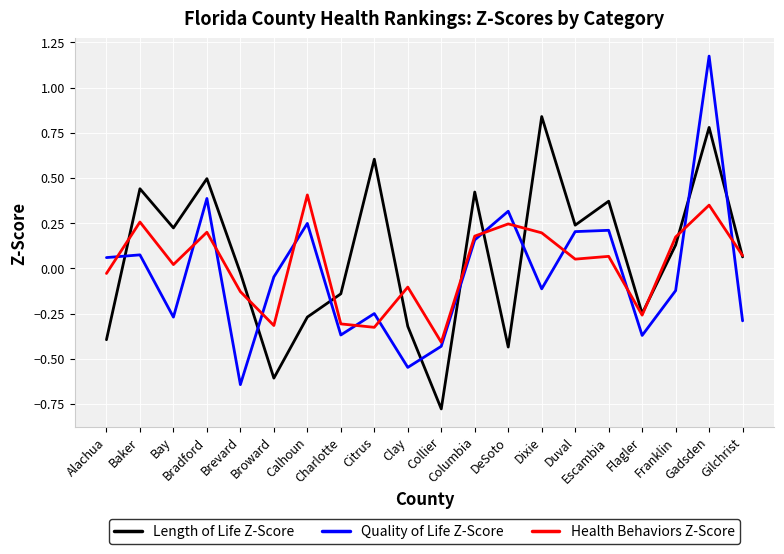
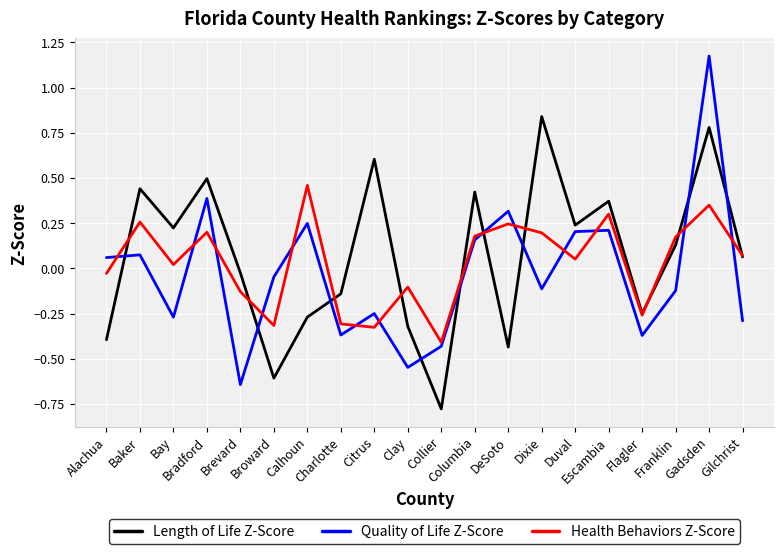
Health Behaviors Z-Score, Calhoun: 0.41 -> 0.46
Health Behaviors Z-Score, Escambia: 0.07 -> 0.30
